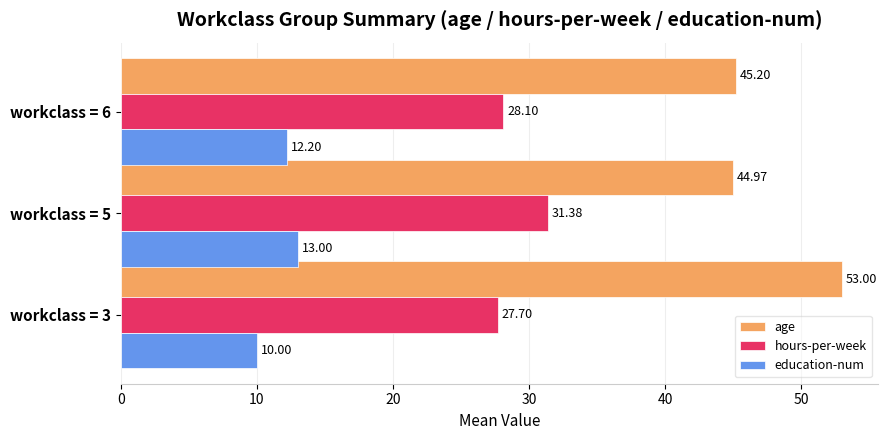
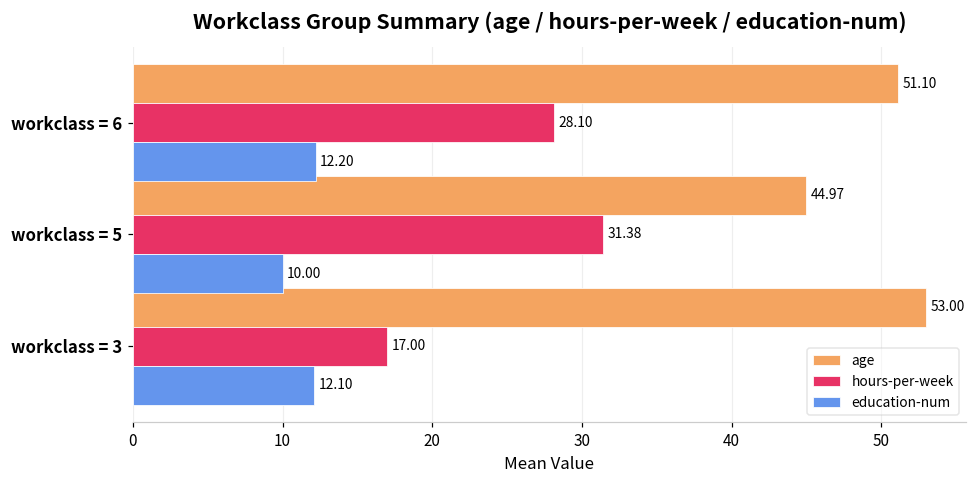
age, workclass = 6: 45.20 -> 51.10
education-num, workclass = 5: 13.00 -> 10.00
hours-per-week, workclass = 3: 27.70 -> 17.00
education-num, workclass = 3: 10.00 -> 12.10
